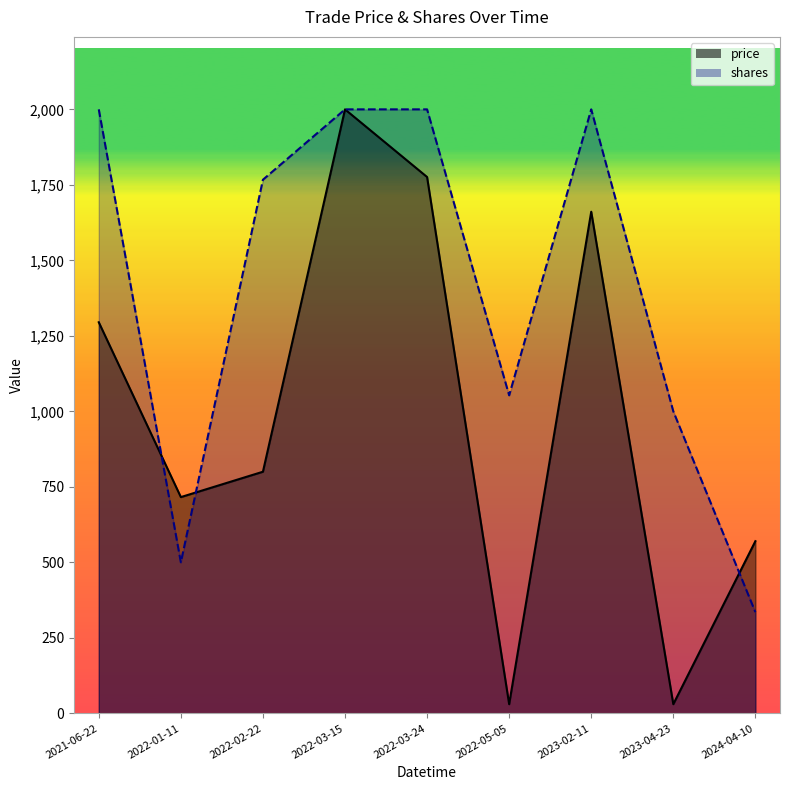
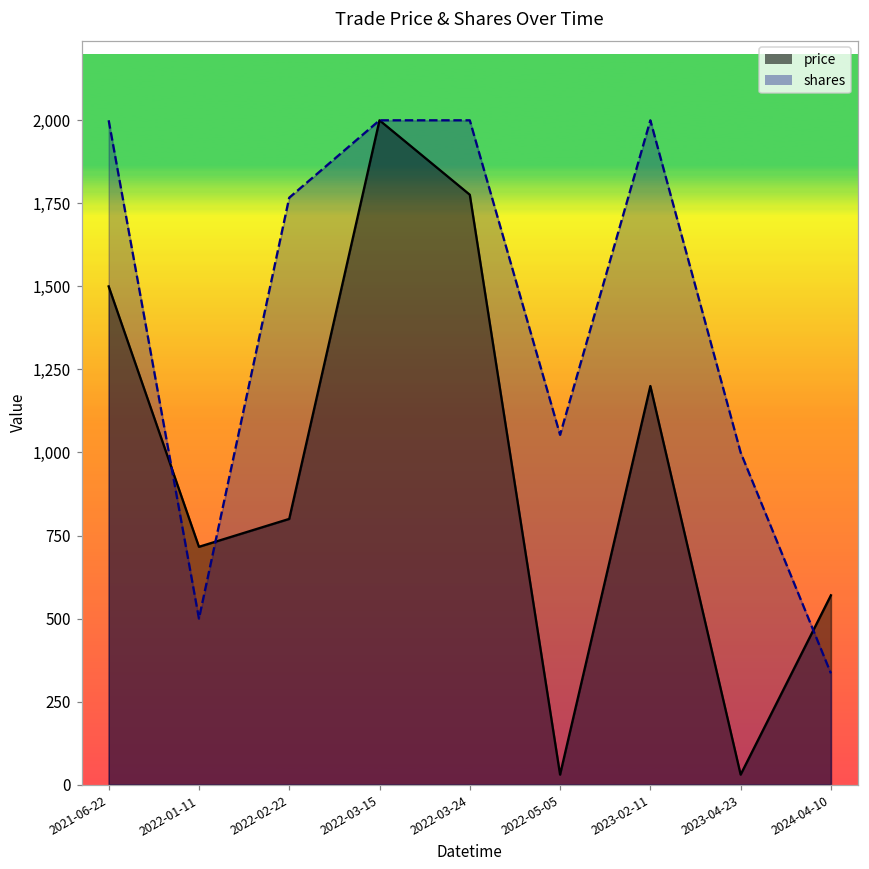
price, 2021-06-22: 1,300 -> 1,500
price, 2023-02-11: 1,660 -> 1,200
